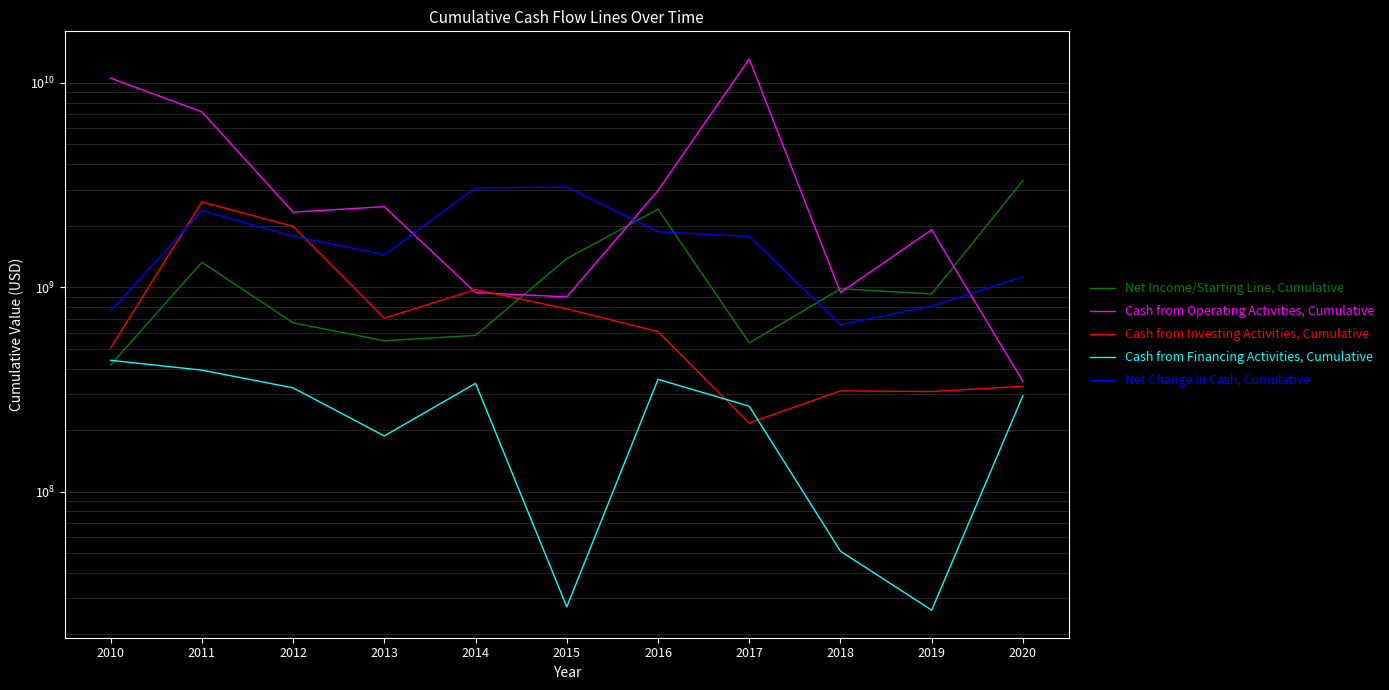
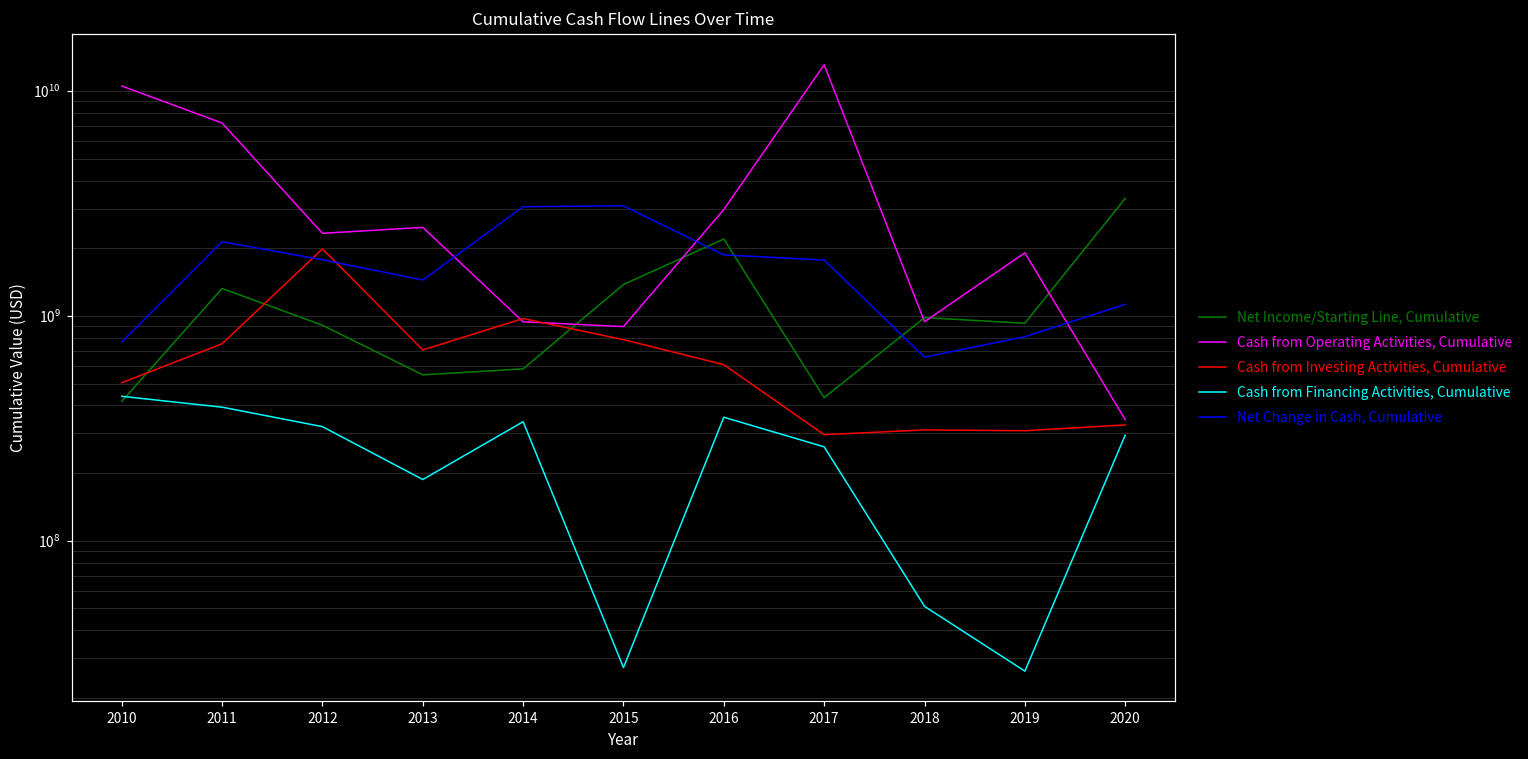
Cash from Investing Activities, Cumulative, 2011: 2600000000 -> 750000000
Net Change in Cash, Cumulative, 2011: 2400000000 -> 2100000000
Net Income/Starting Line, Cumulative, 2012: 670000000 -> 900000000
Net Income/Starting Line, Cumulative, 2016: 2400000000 -> 2200000000
Net Income/Starting Line, Cumulative, 2017: 530000000 -> 430000000
Cash from Investing Activities, Cumulative, 2017: 220000000 -> 300000000
